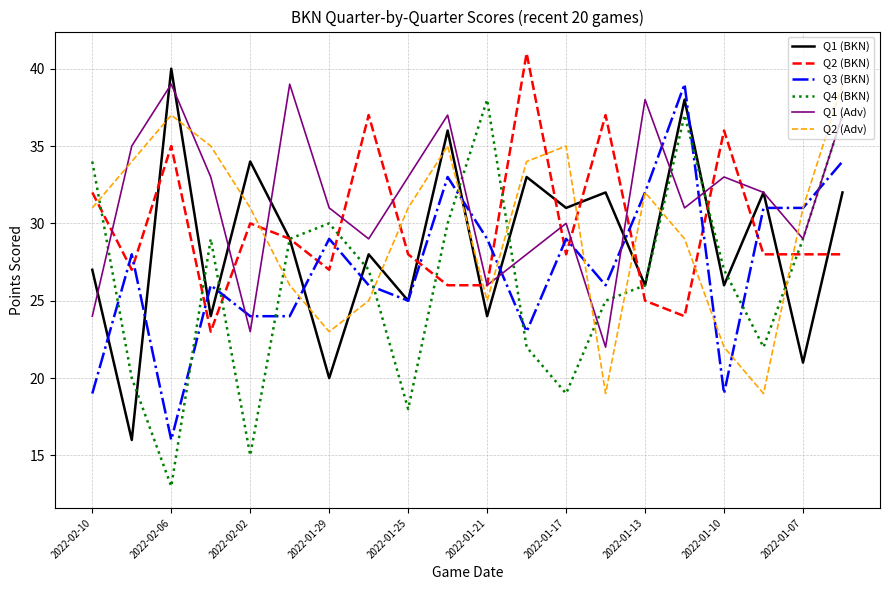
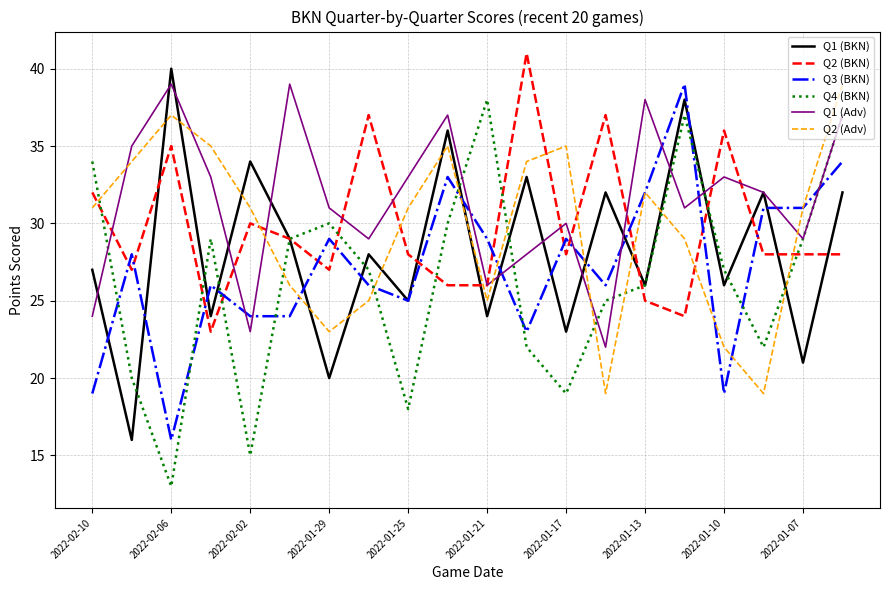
Q1 (BKN), 2022-01-17: 31 -> 23
